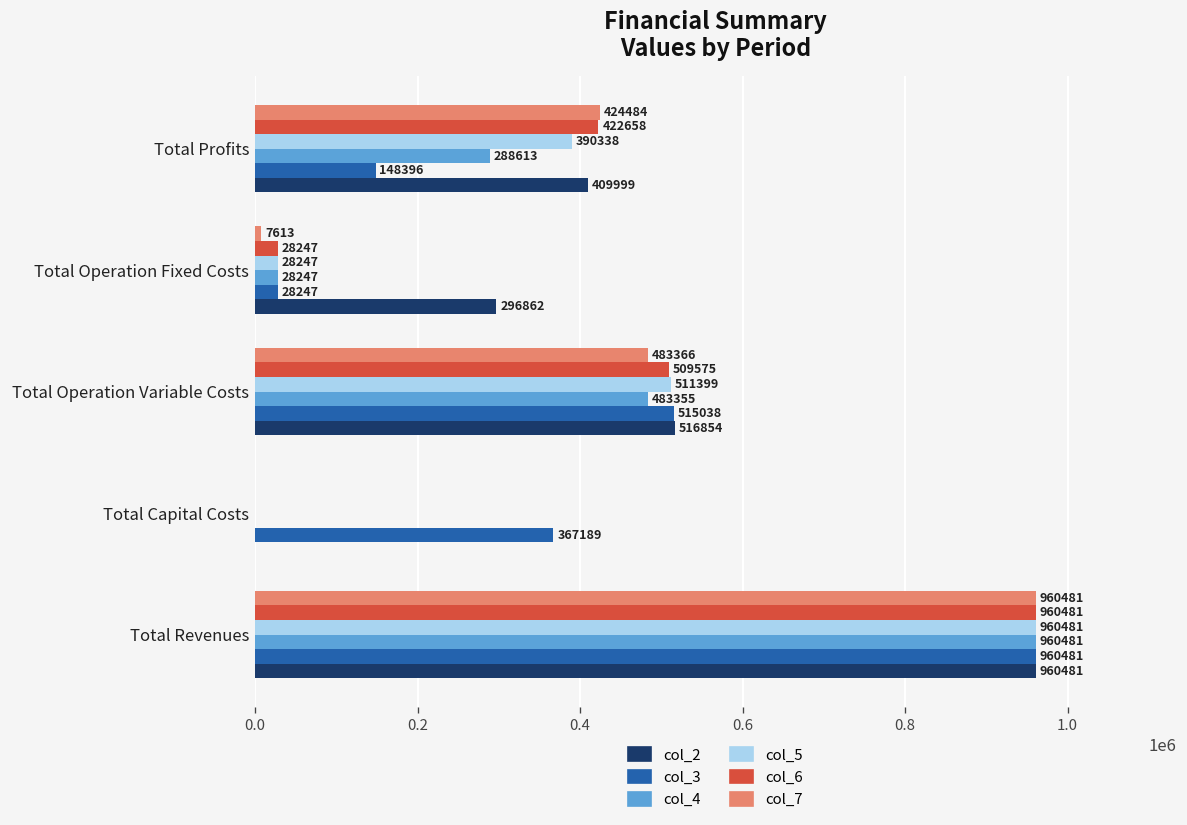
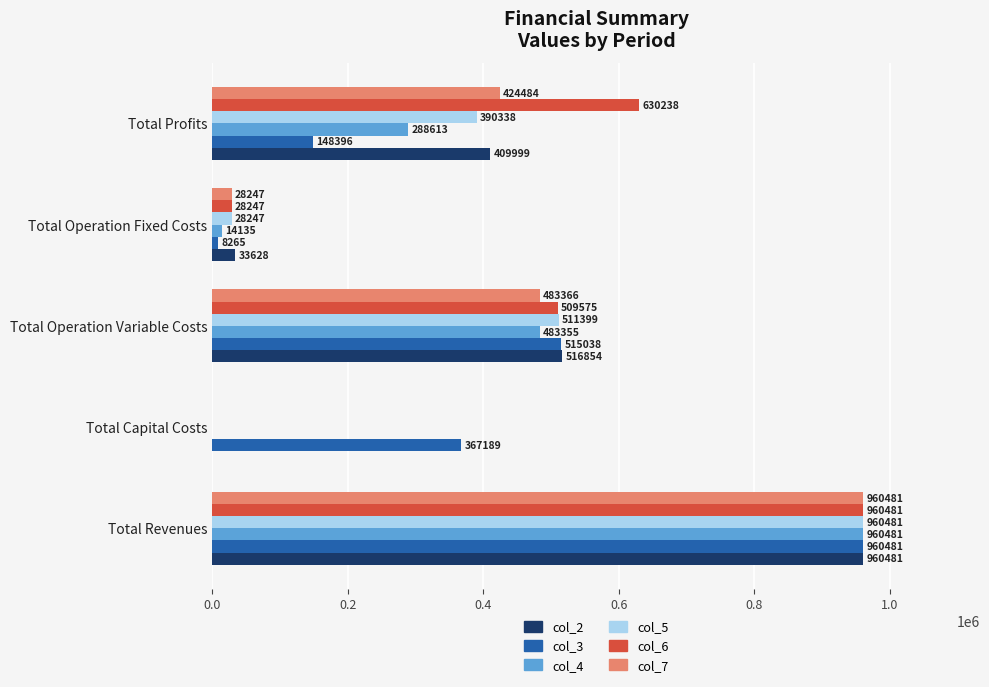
col_6, Total Profits: 422658 -> 630238
col_7, Total Operation Fixed Costs: 7613 -> 28247
col_4, Total Operation Fixed Costs: 28247 -> 14135
col_3, Total Operation Fixed Costs: 28247 -> 8265
col_2, Total Operation Fixed Costs: 296862 -> 33628
